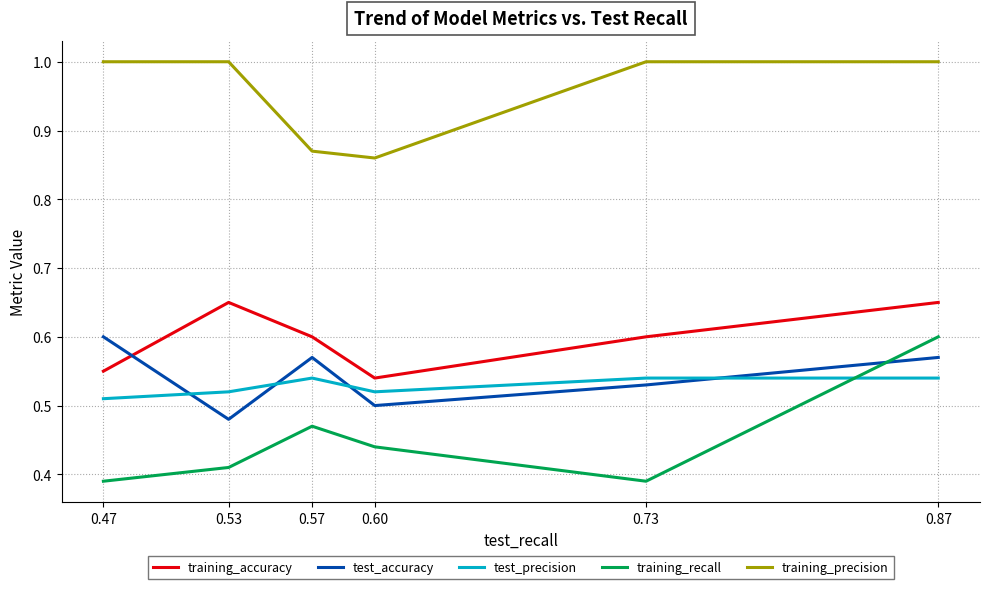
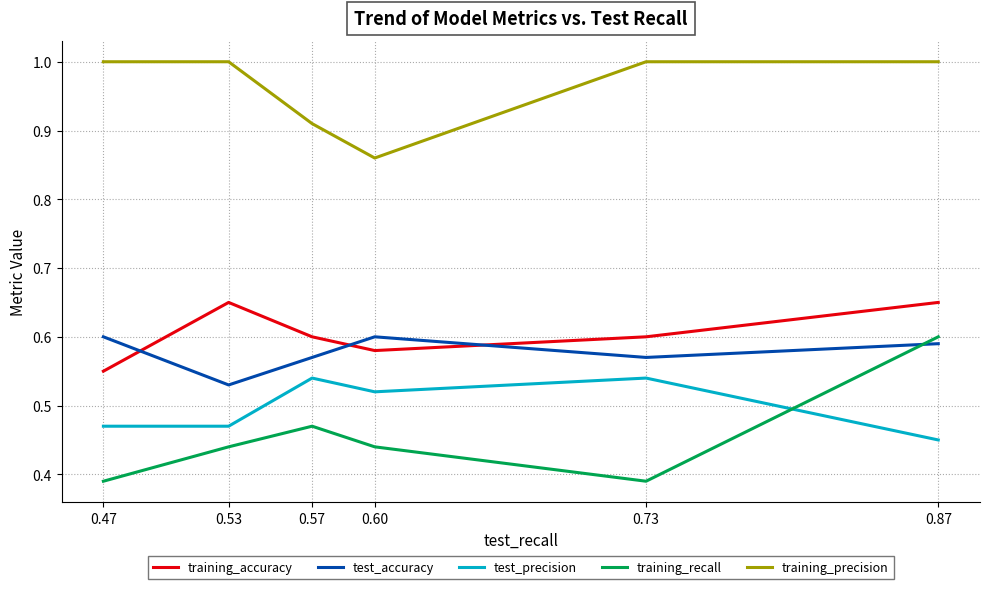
test_precision, 0.47: 0.51 -> 0.47
test_accuracy, 0.53: 0.48 -> 0.53
test_precision, 0.53: 0.52 -> 0.47
training_recall, 0.53: 0.41 -> 0.44
training_precision, 0.57: 0.87 -> 0.91
training_accuracy, 0.60: 0.54 -> 0.58
test_accuracy, 0.60: 0.5 -> 0.6
test_accuracy, 0.73: 0.53 -> 0.57
test_accuracy, 0.87: 0.57 -> 0.59
test_precision, 0.87: 0.54 -> 0.45
